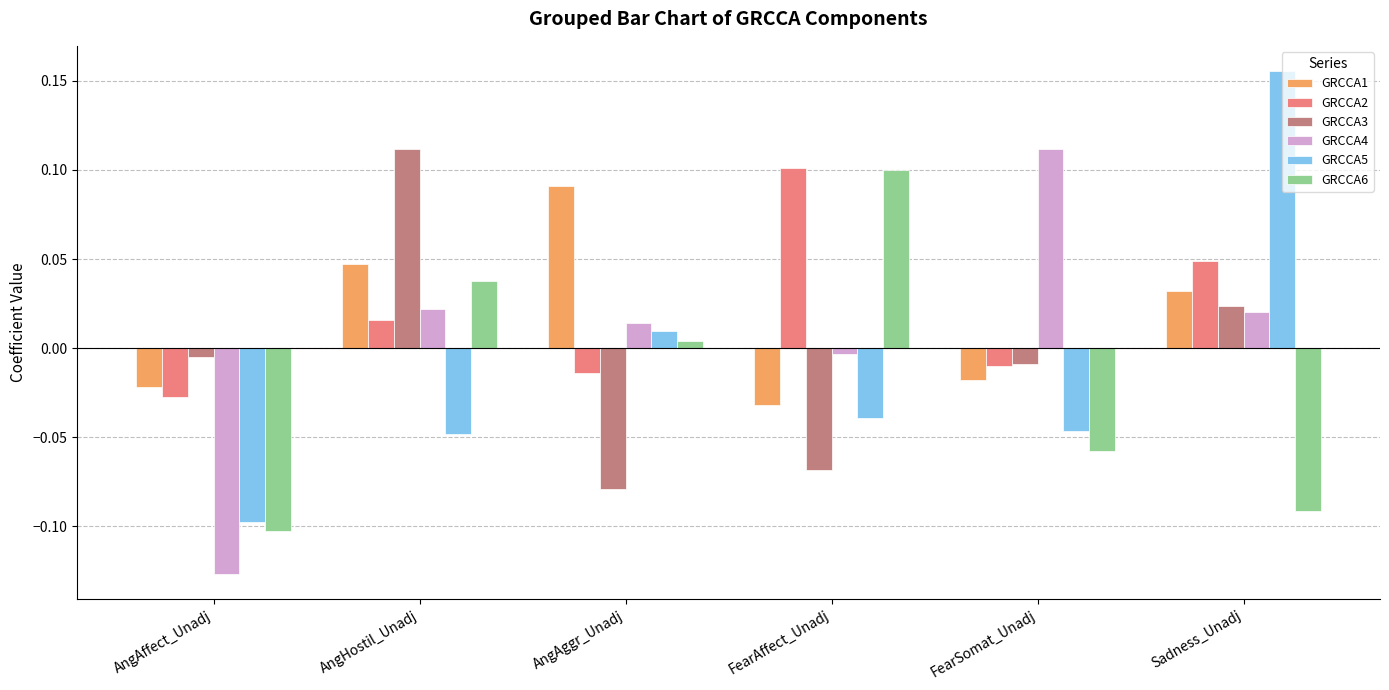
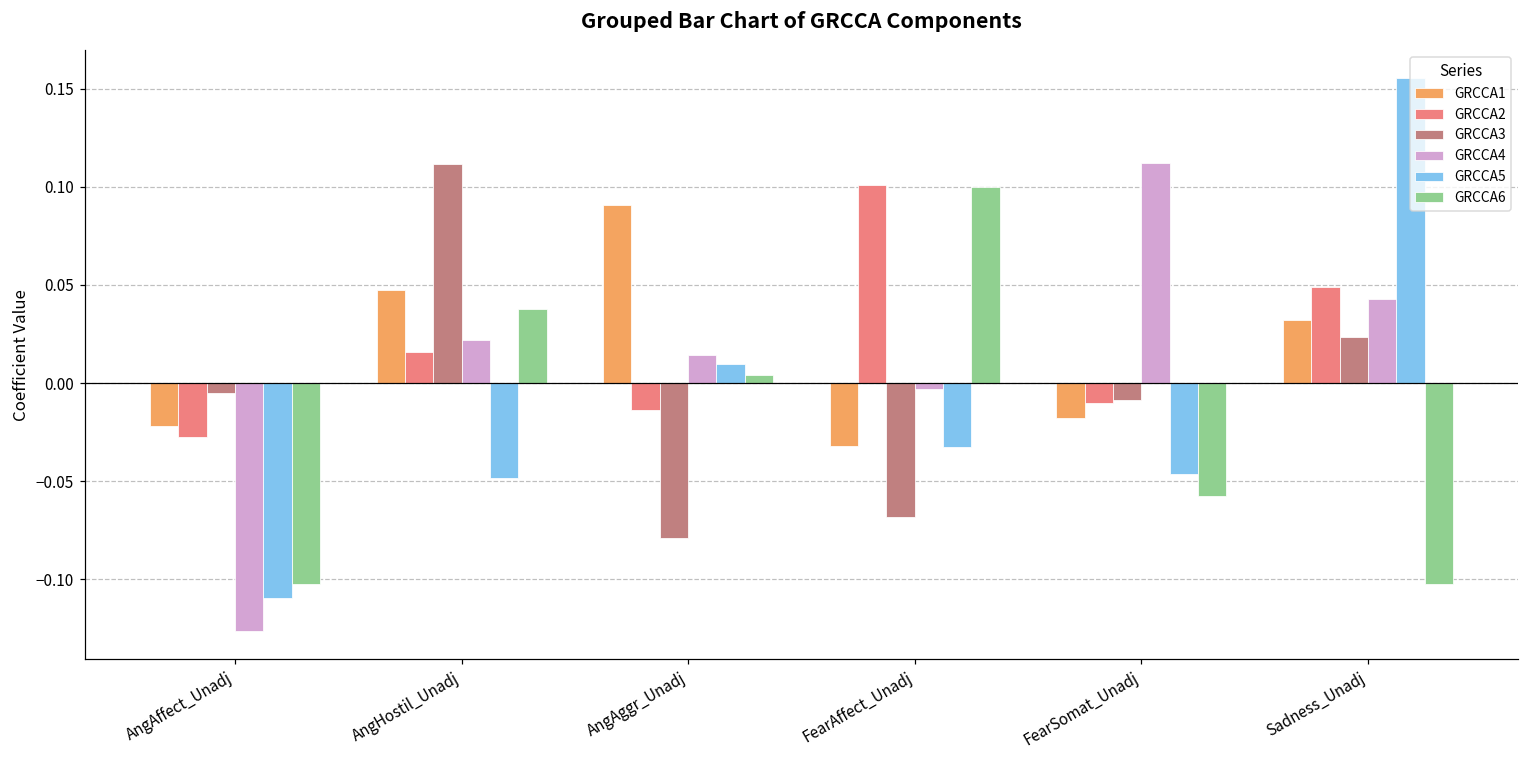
GRCCA5, AngAffect_Unadj: -0.097 -> -0.109
GRCCA5, FearAffect_Unadj: -0.039 -> -0.032
GRCCA4, Sadness_Unadj: 0.021 -> 0.043
GRCCA6, Sadness_Unadj: -0.092 -> -0.102
